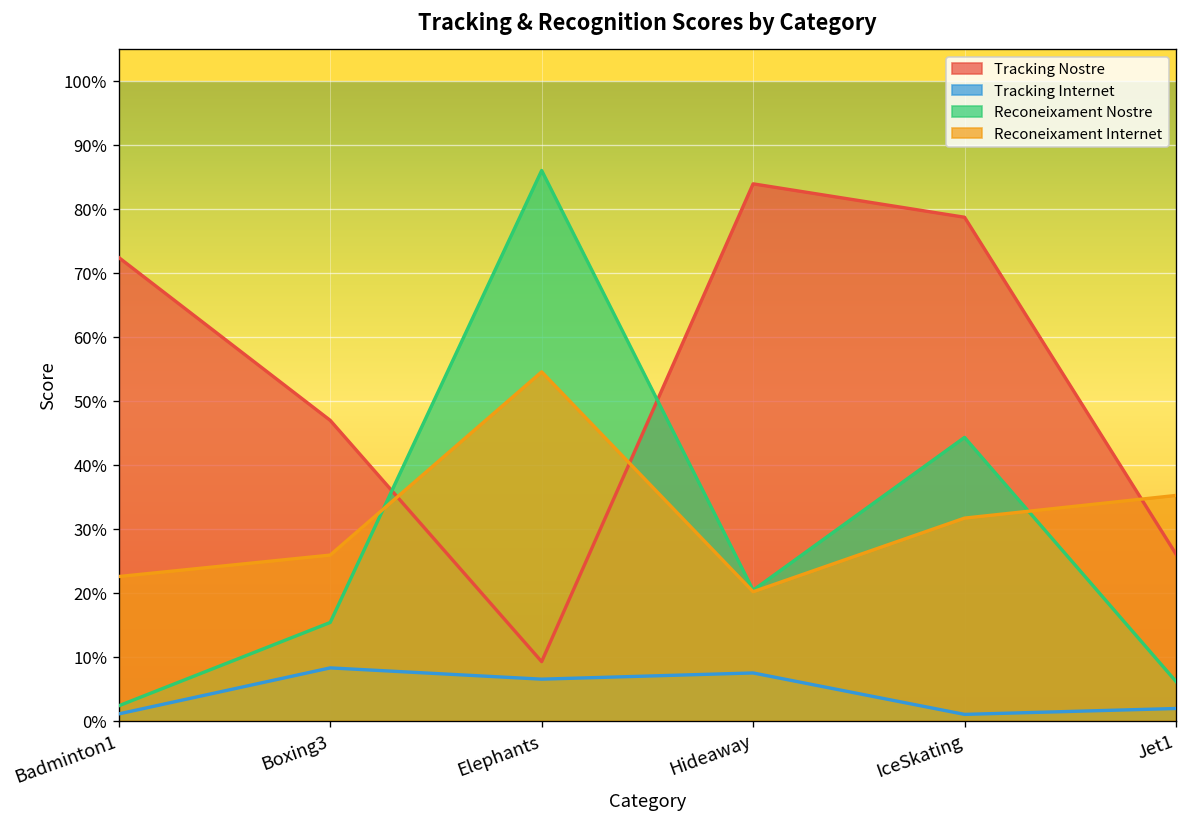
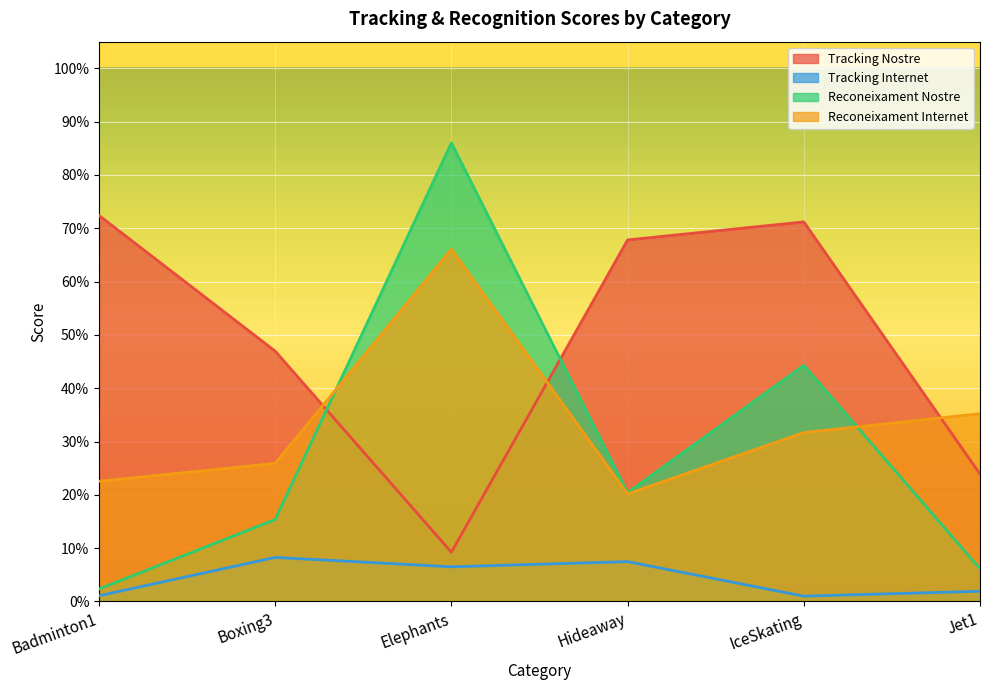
Reconeixament Internet, Elephants: 55% -> 66%
Tracking Nostre, Hideaway: 84% -> 68%
Tracking Nostre, IceSkating: 79% -> 71%
Tracking Nostre, Jet1: 26% -> 24%
